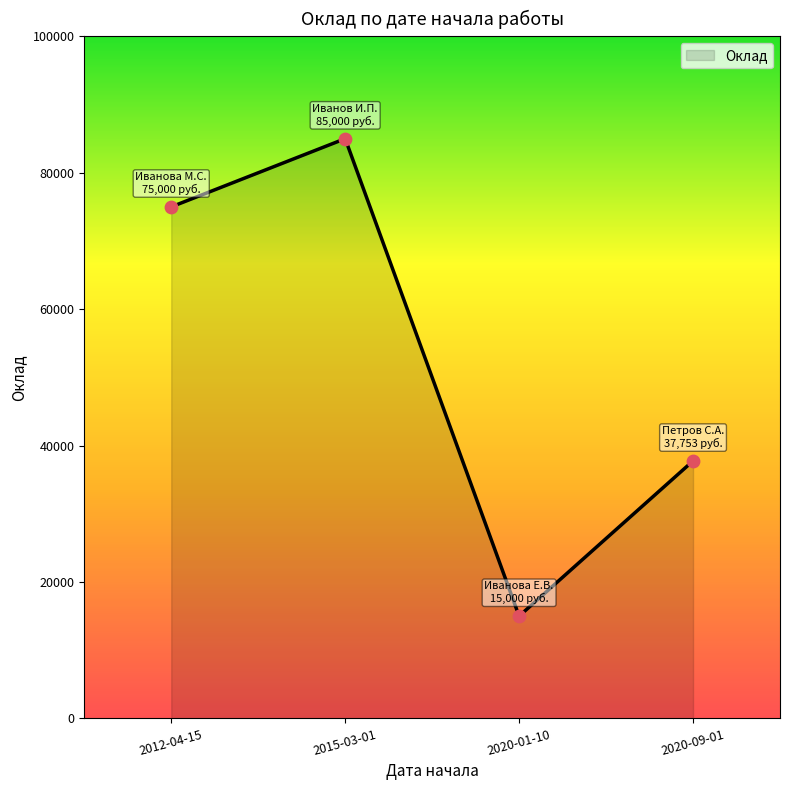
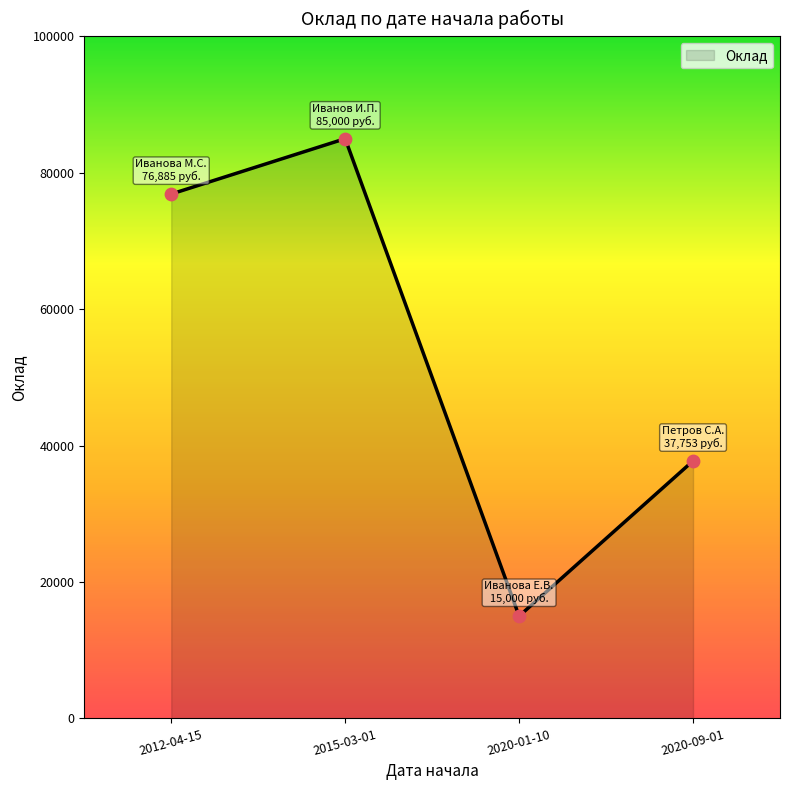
2012-04-15: 75,000 -> 76,885
